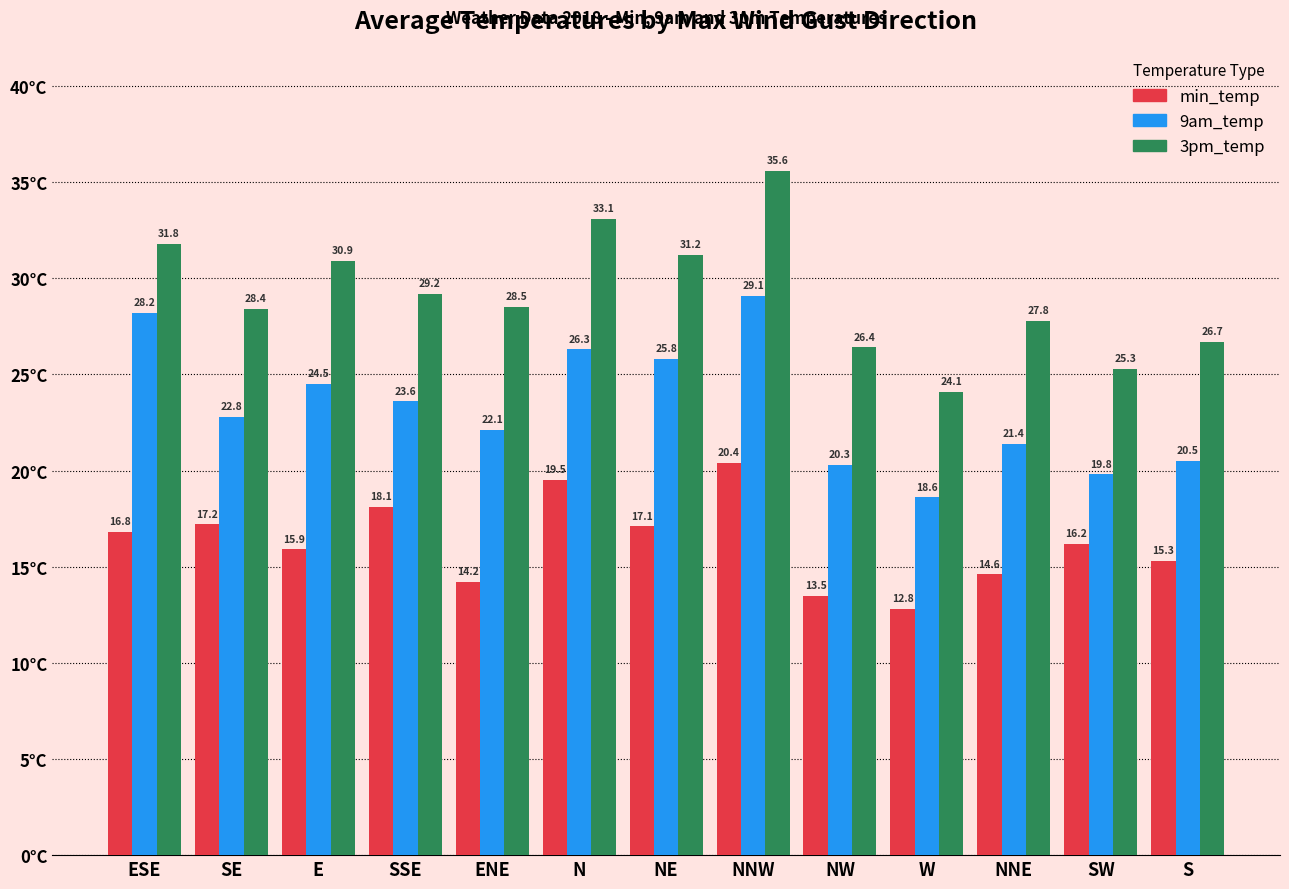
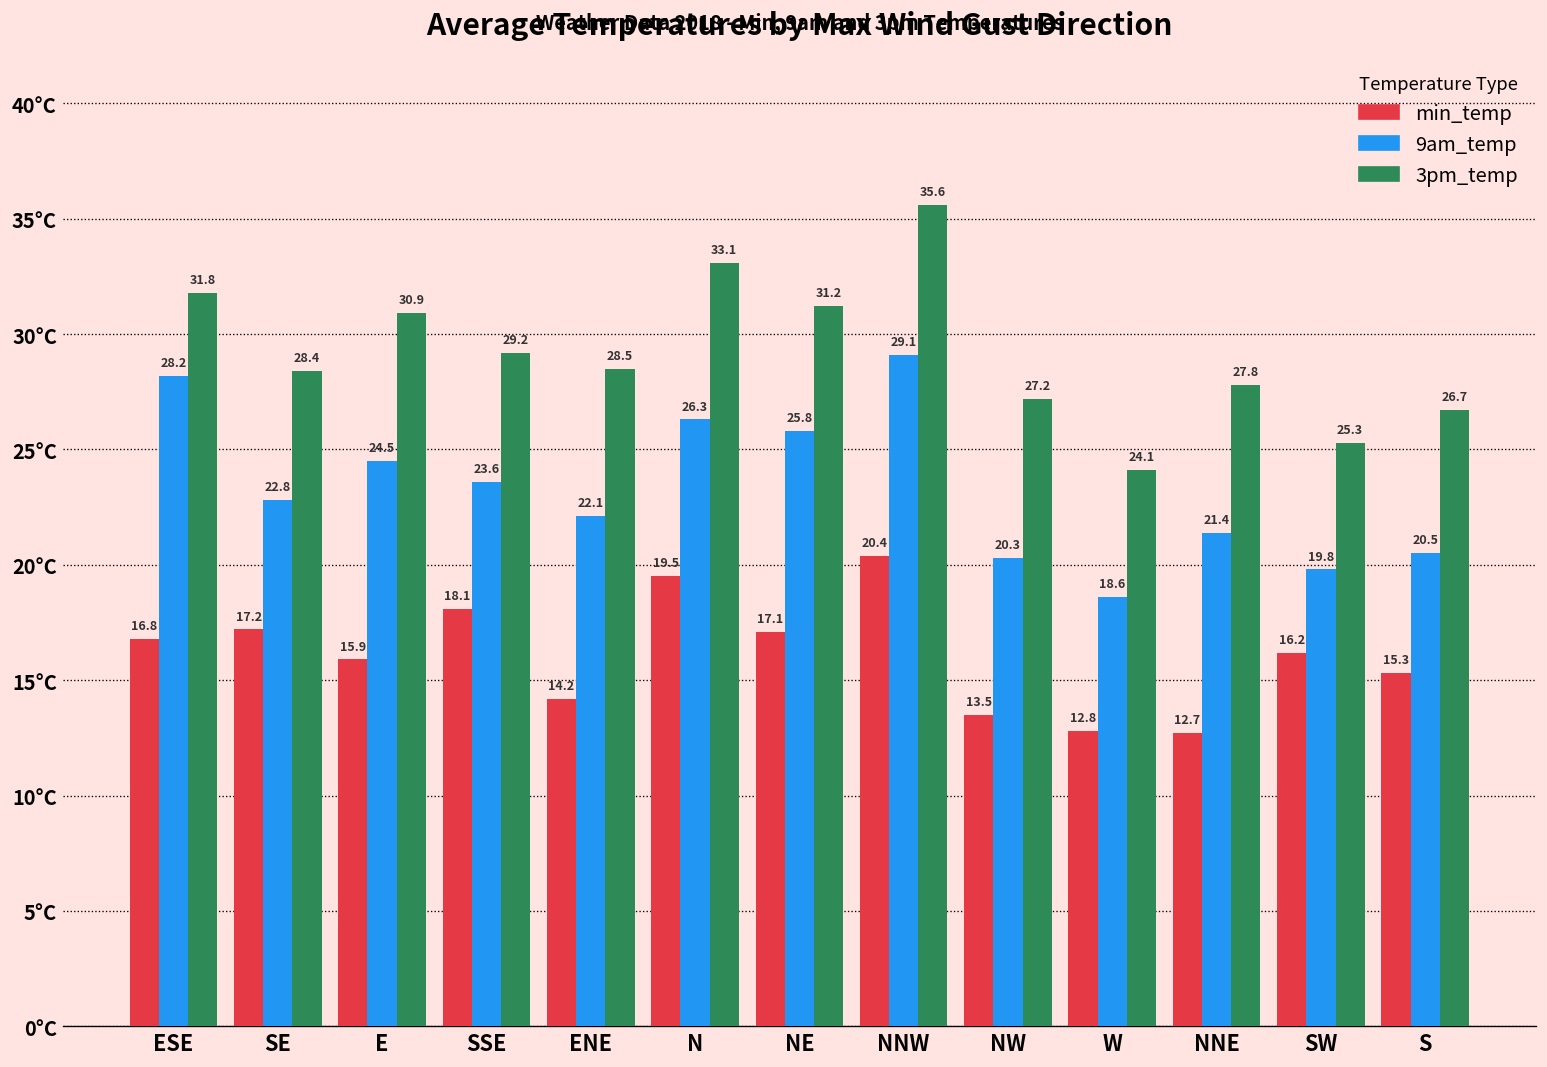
3pm_temp, NW: 26.4 -> 27.2
min_temp, NNE: 14.6 -> 12.7
